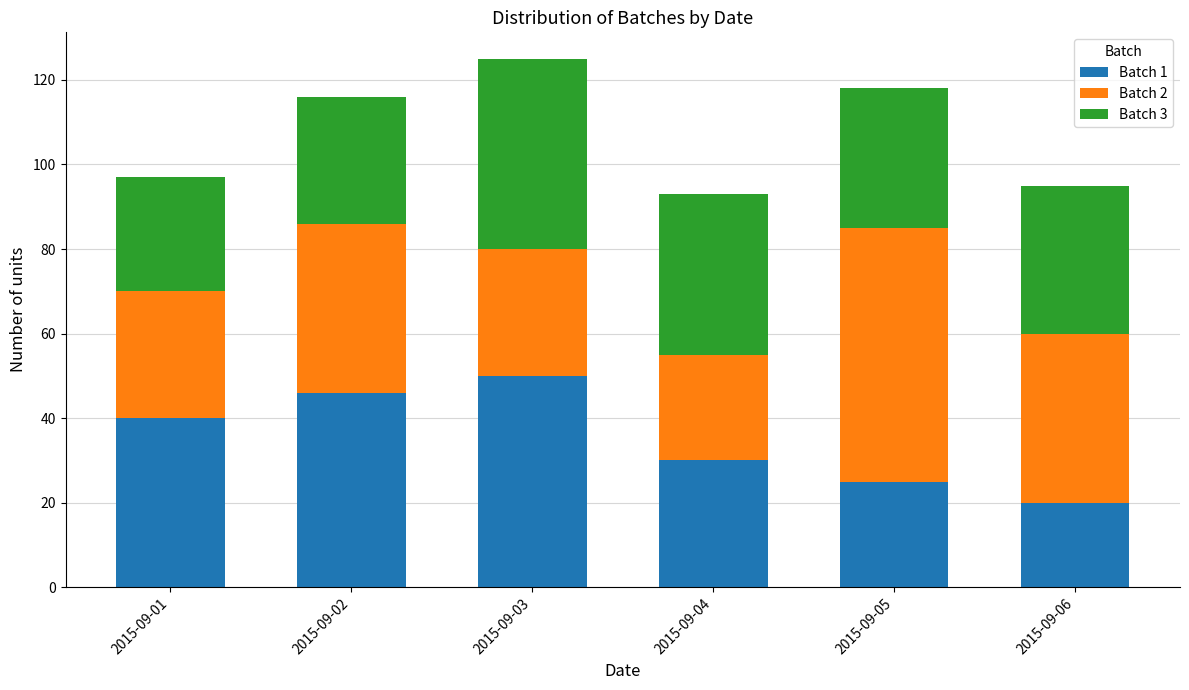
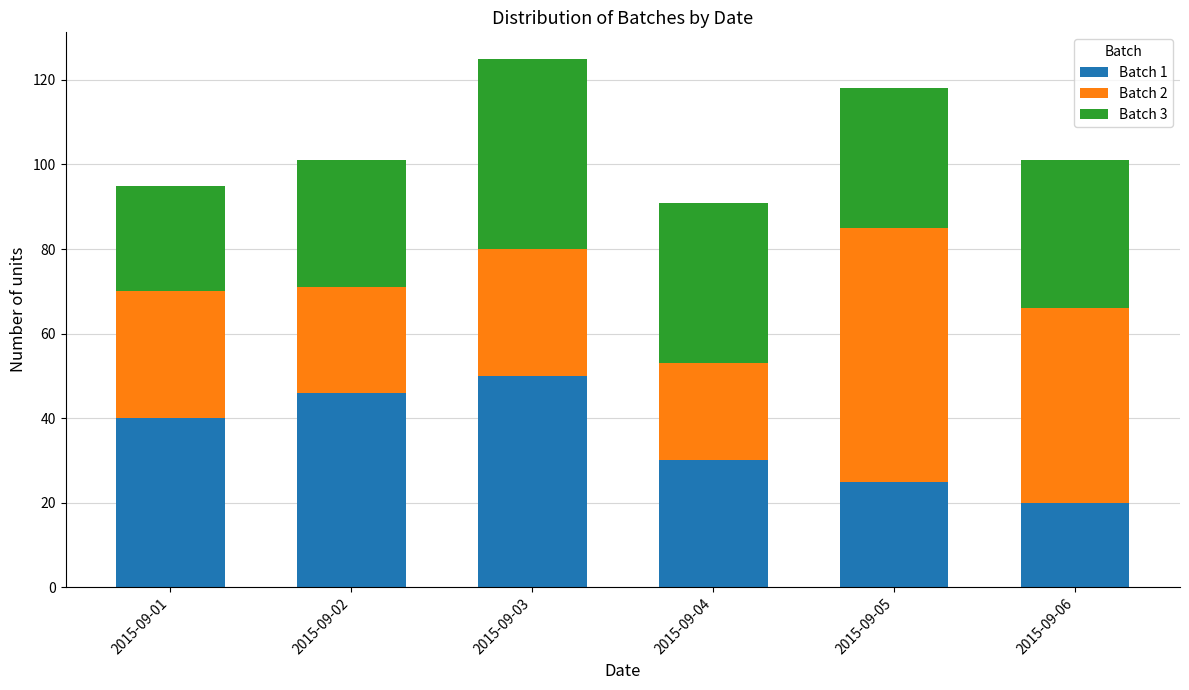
Batch 3, 2015-09-01: 27 -> 25
Batch 2, 2015-09-02: 40 -> 25
Batch 2, 2015-09-04: 25 -> 23
Batch 2, 2015-09-06: 40 -> 46
